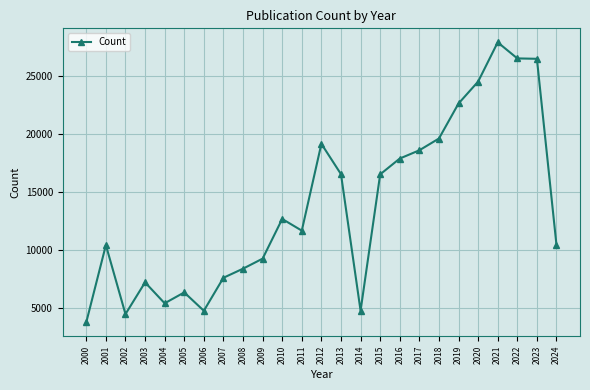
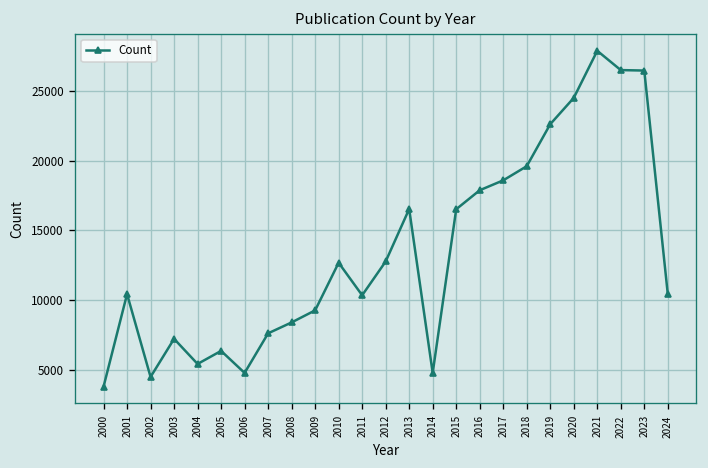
2011: 11700 -> 10300
2012: 19200 -> 12800
